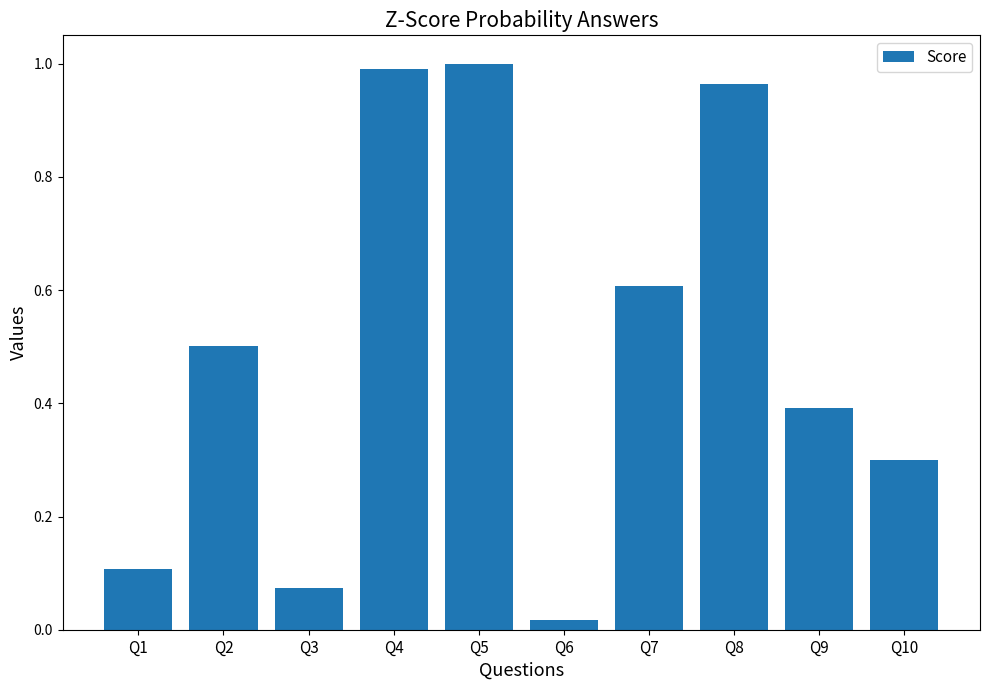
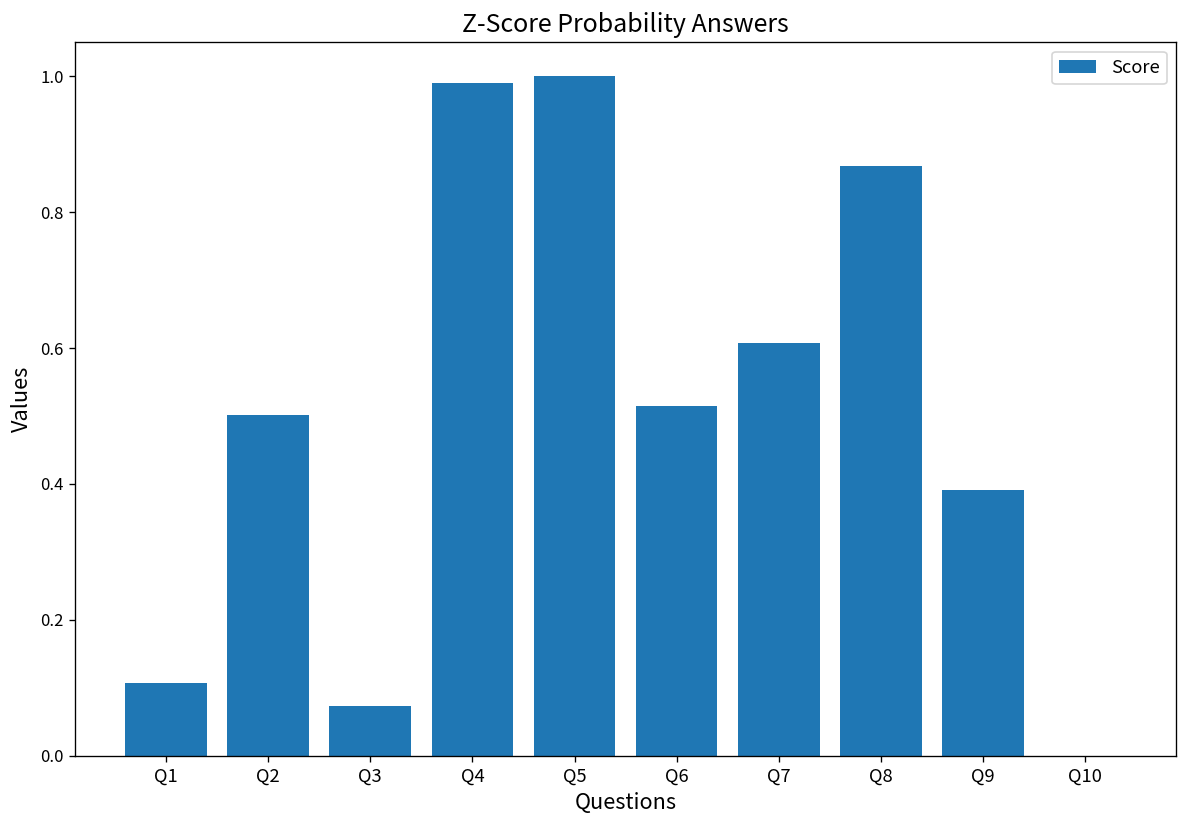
Q6: 0.02 -> 0.51
Q8: 0.96 -> 0.87
Q10: 0.3 -> 0.0
